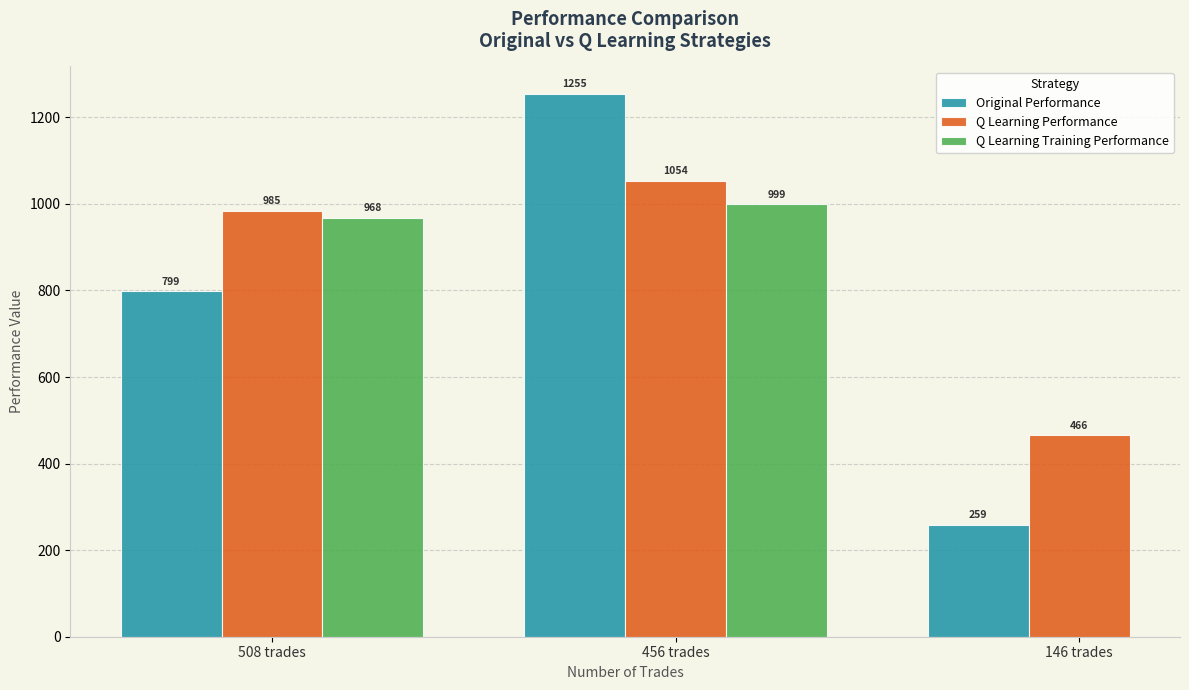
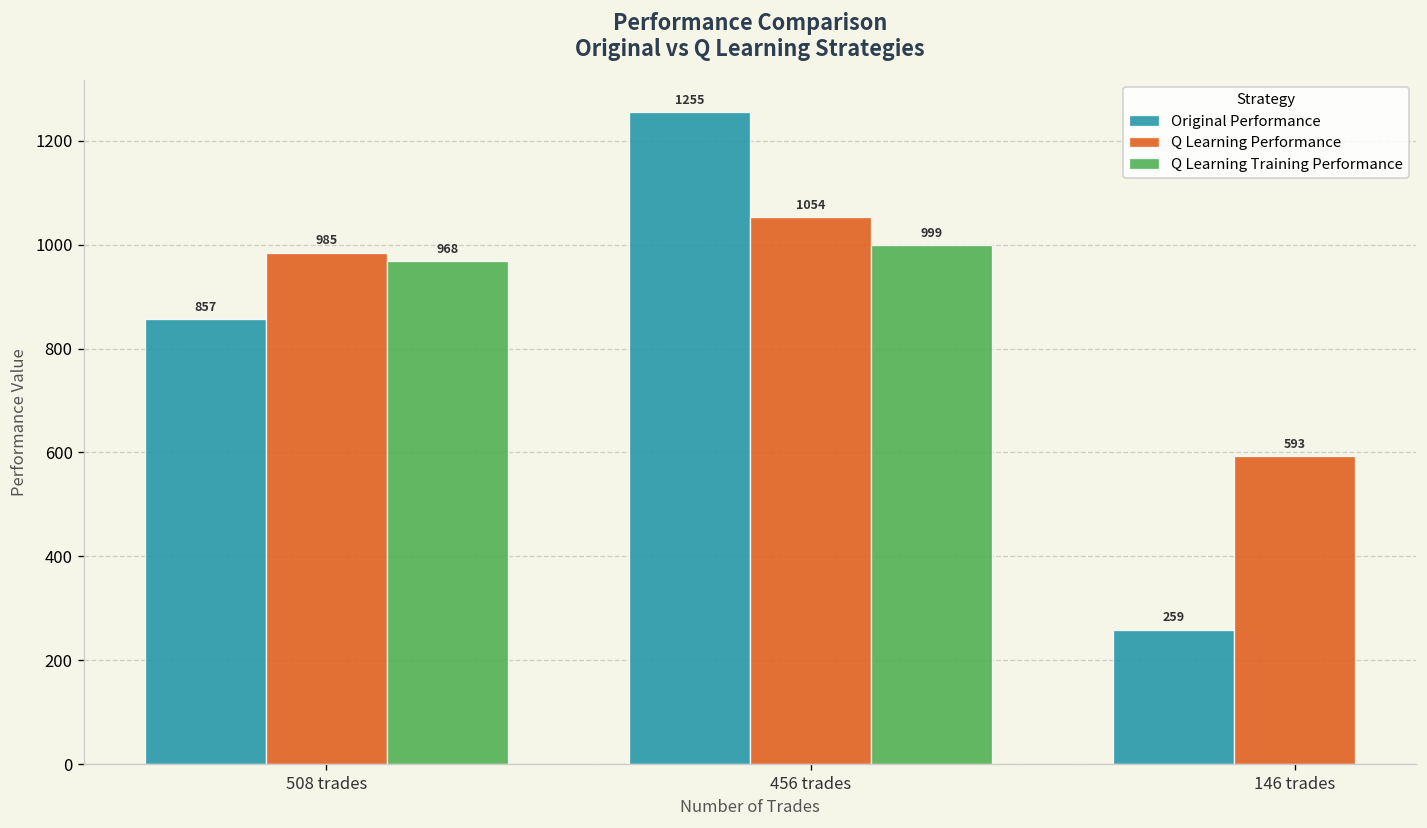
Original Performance, 508 trades: 799 -> 857
Q Learning Performance, 146 trades: 466 -> 593
